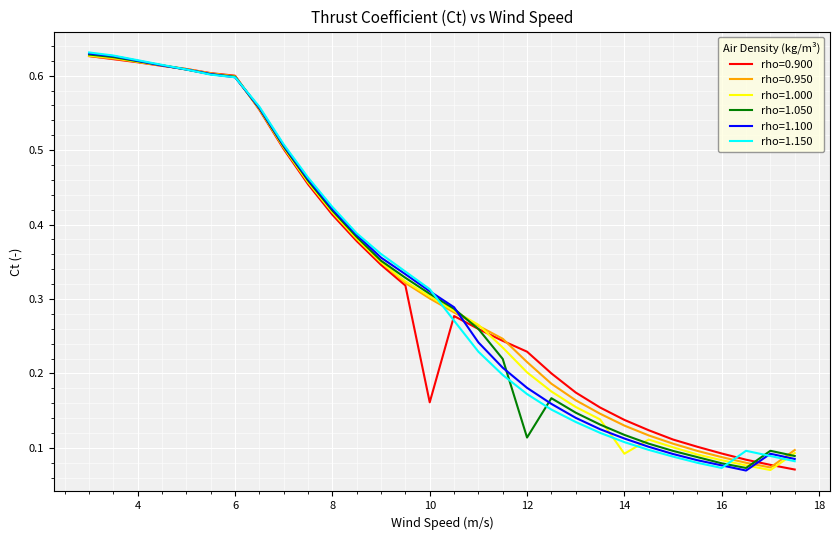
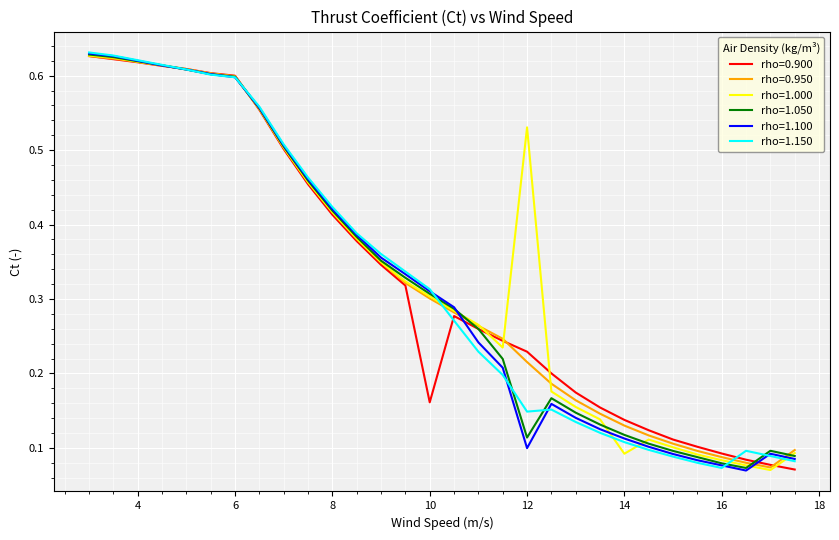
rho=1.000, 12: 0.20 -> 0.53
rho=1.100, 12: 0.18 -> 0.10
rho=1.150, 12: 0.17 -> 0.15
